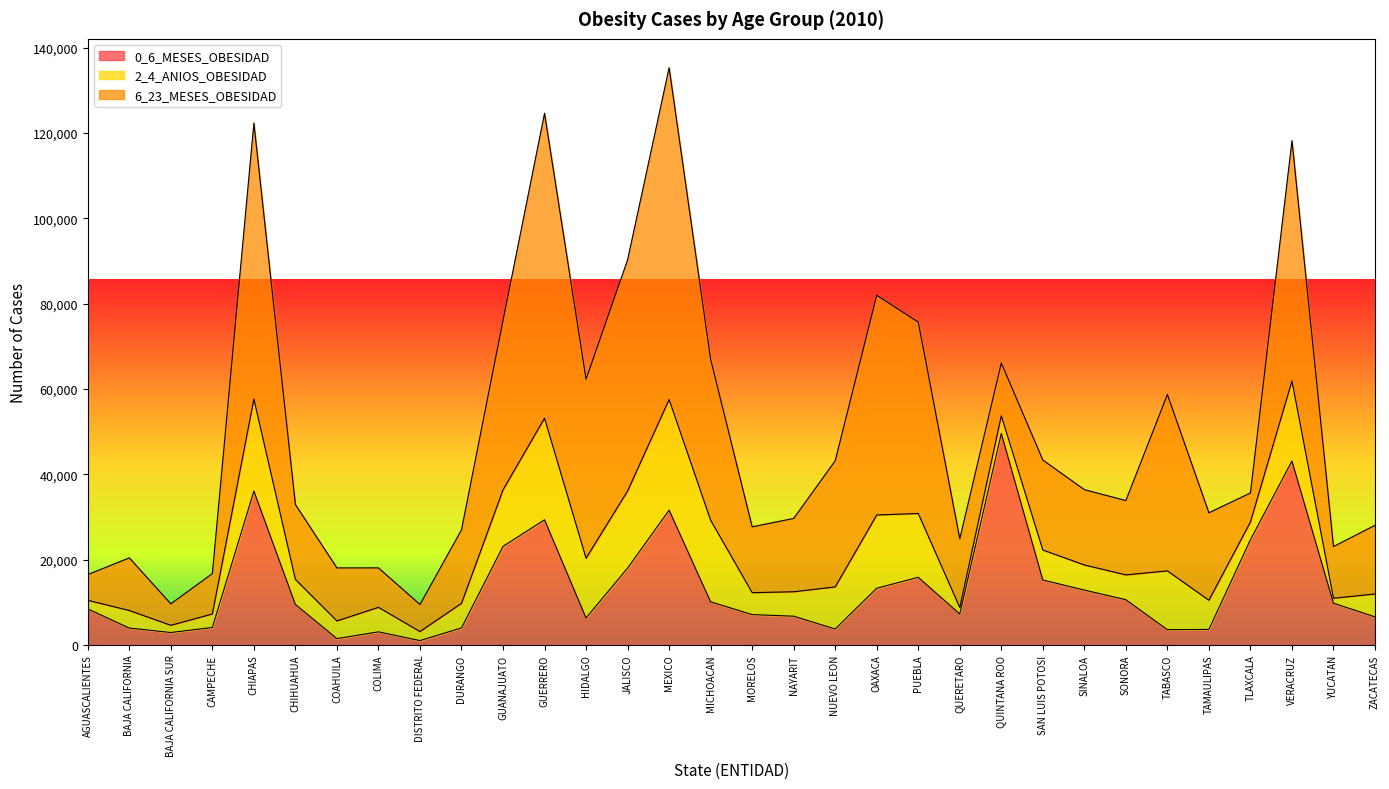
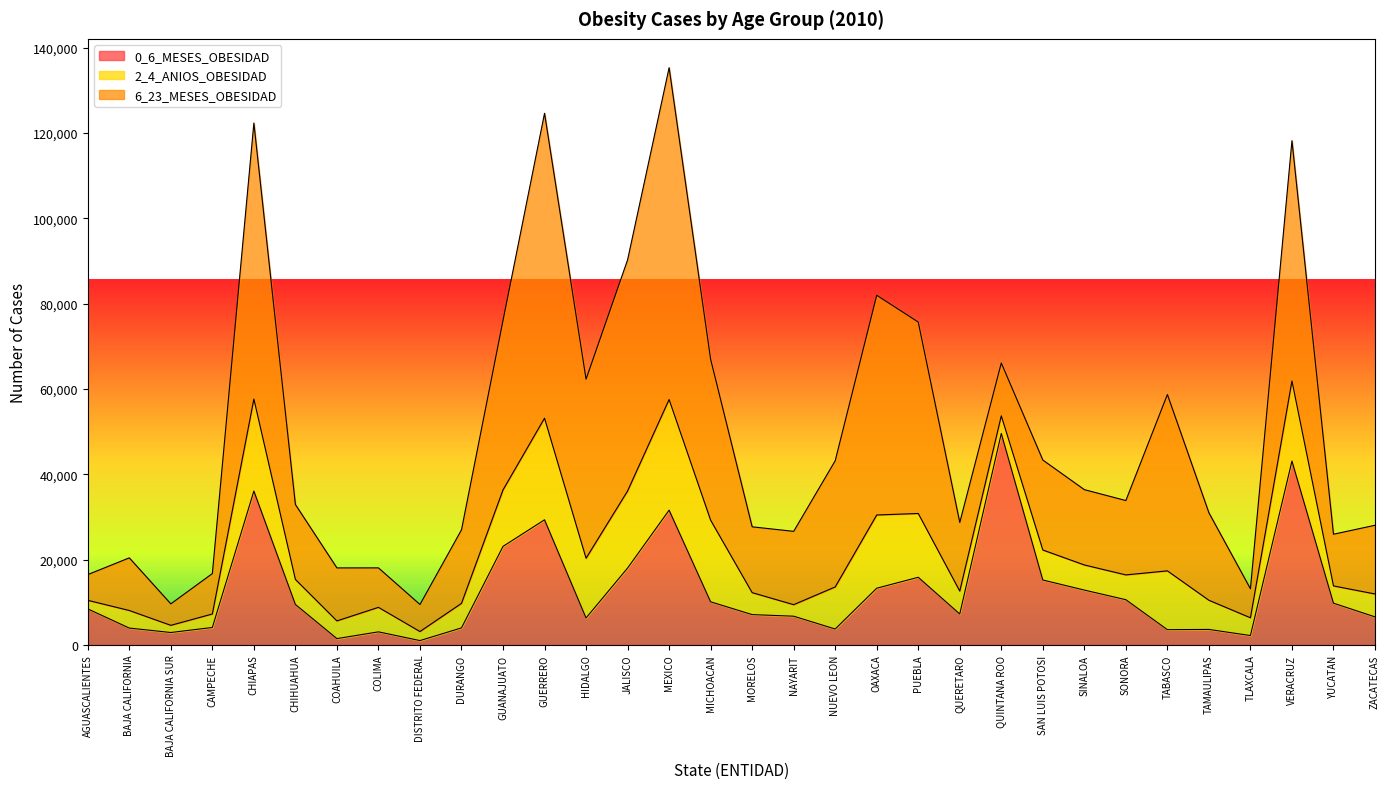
2_4_ANIOS_OBESIDAD, NAYARIT: 6,000 -> 3,000
2_4_ANIOS_OBESIDAD, QUERETARO: 2,000 -> 5,000
0_6_MESES_OBESIDAD, TLAXCALA: 25,000 -> 2,000
2_4_ANIOS_OBESIDAD, YUCATAN: 1,000 -> 4,000
